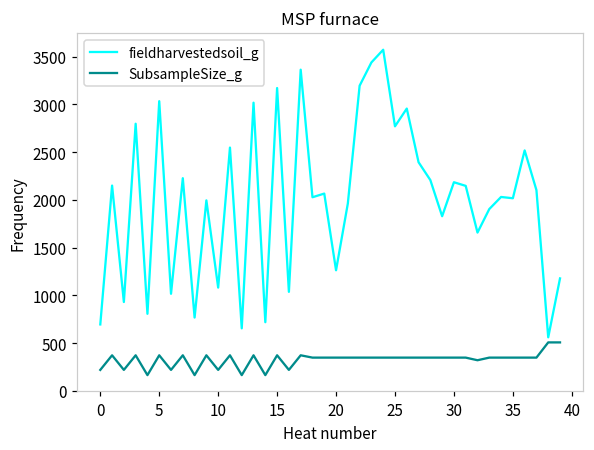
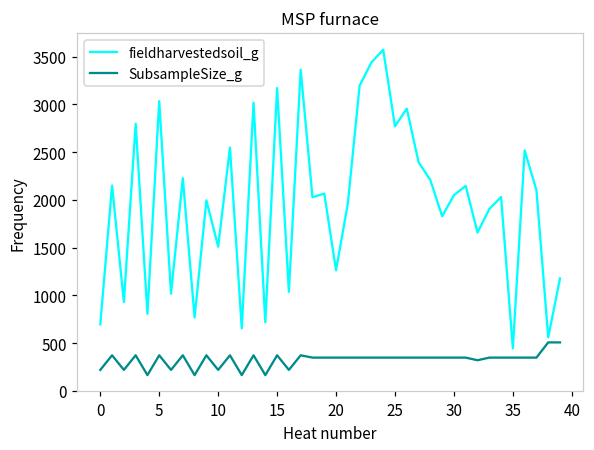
fieldharvestedsoil_g, 10: 1100 -> 1500
fieldharvestedsoil_g, 30: 2200 -> 2000
fieldharvestedsoil_g, 35: 2000 -> 400
